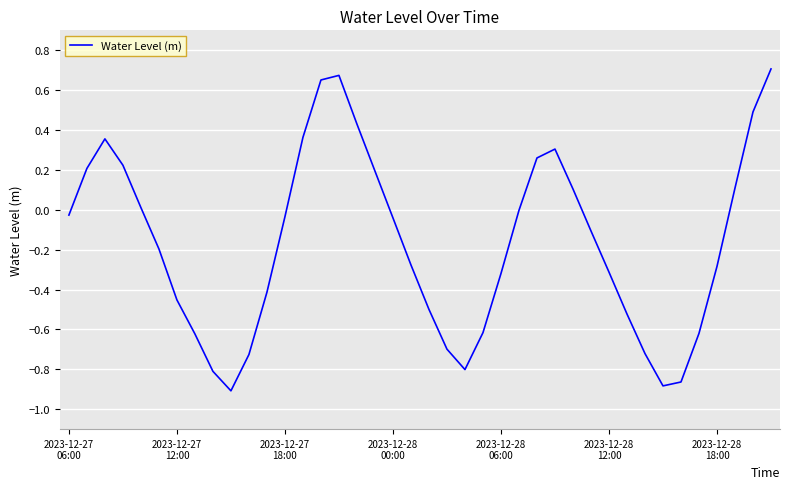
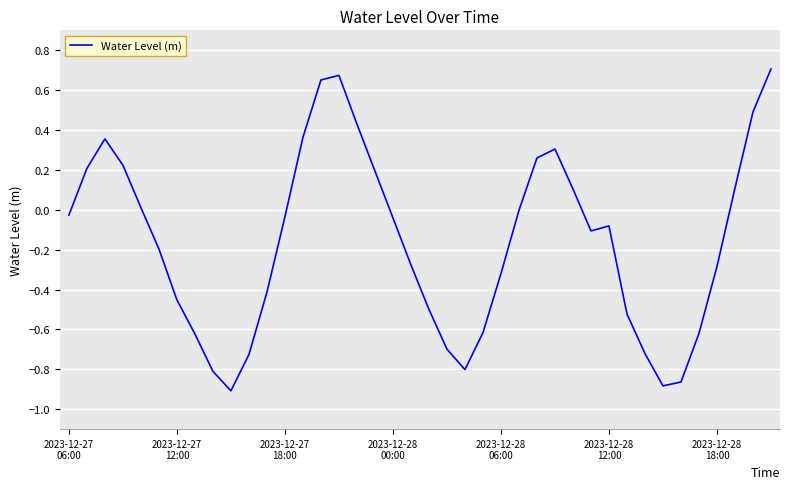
2023-12-28 12:00: -0.31 -> -0.08
